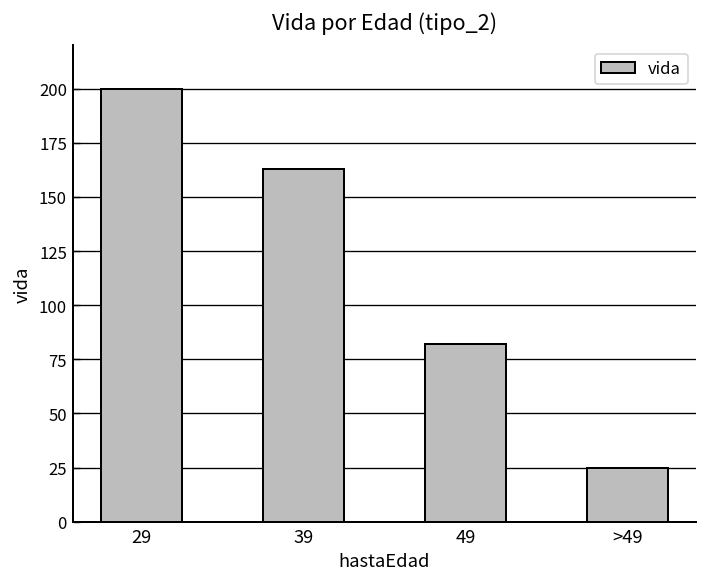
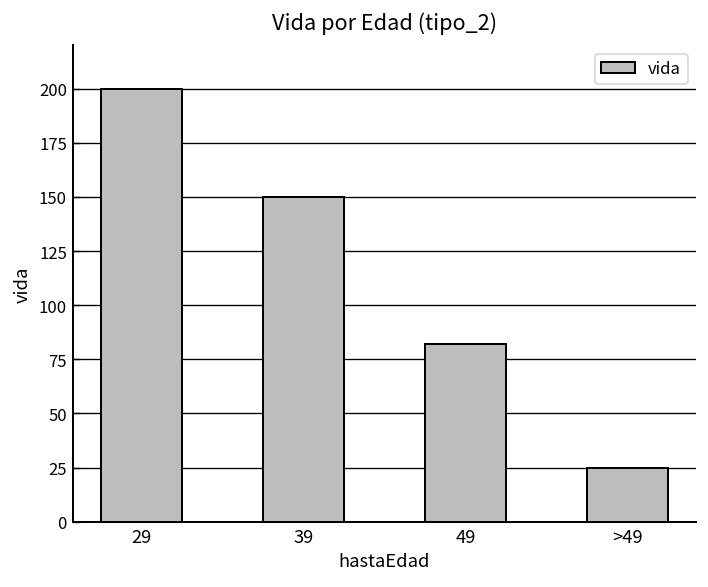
39: 163 -> 150
